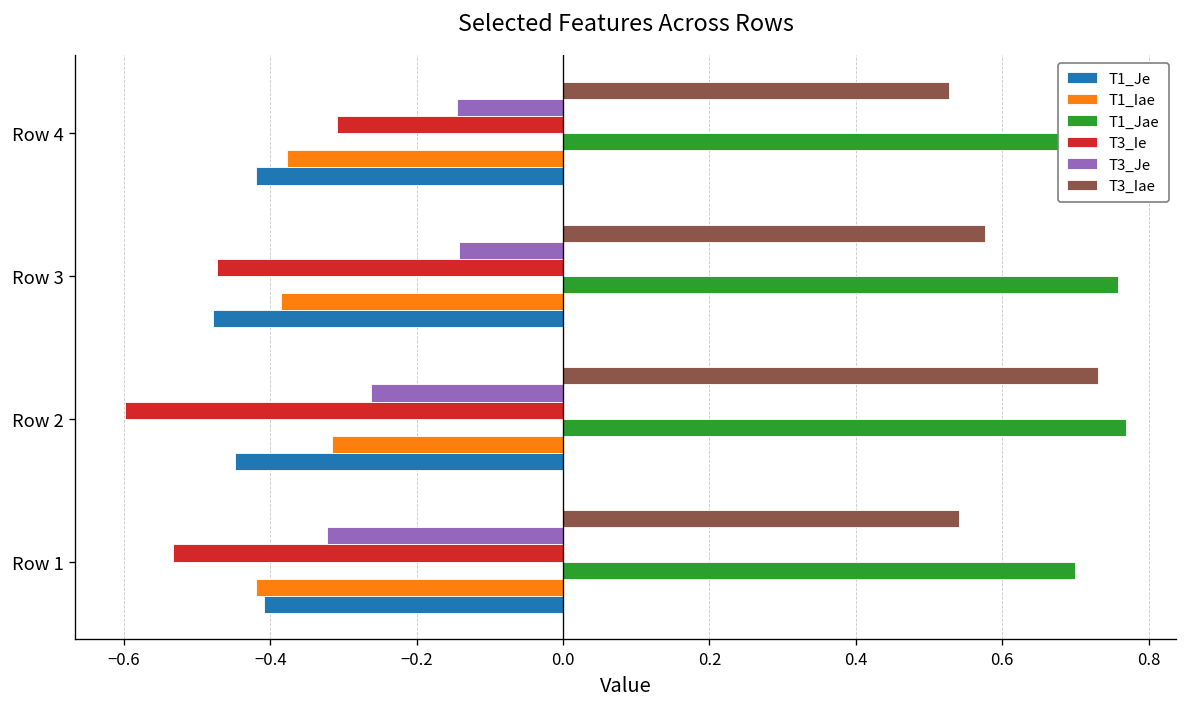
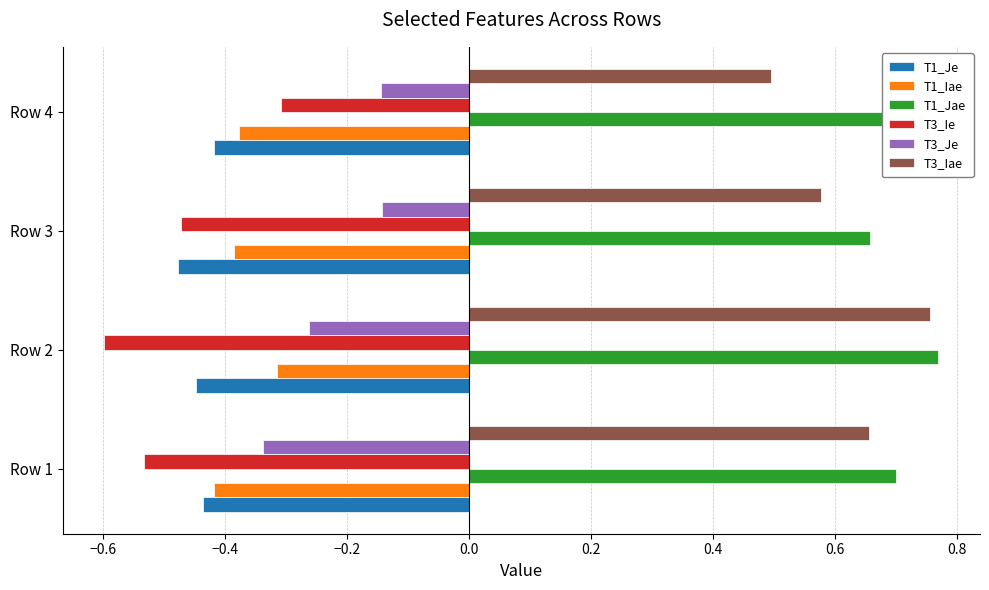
T3_Iae, Row 4: 0.53 -> 0.50
T1_Jae, Row 3: 0.76 -> 0.66
T3_Iae, Row 2: 0.73 -> 0.76
T3_Iae, Row 1: 0.54 -> 0.66
T3_Je, Row 1: -0.32 -> -0.34
T1_Je, Row 1: -0.41 -> -0.44
